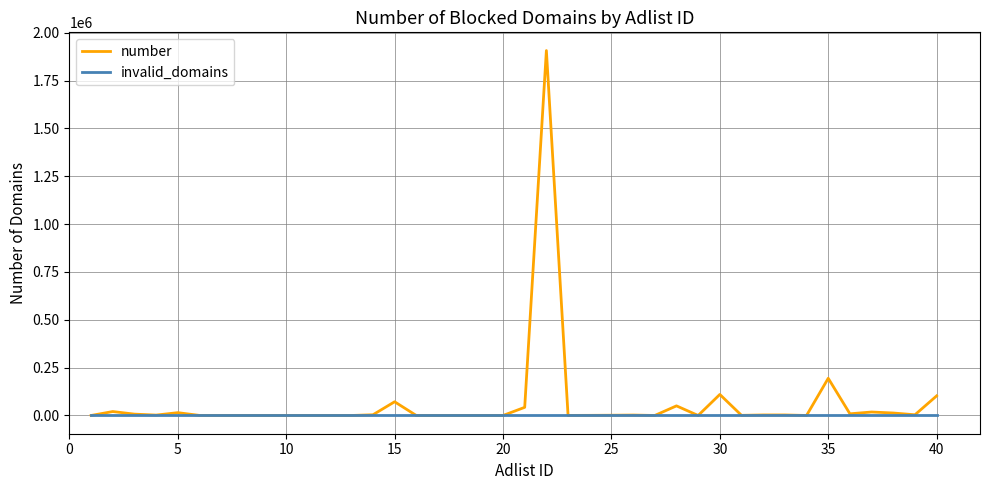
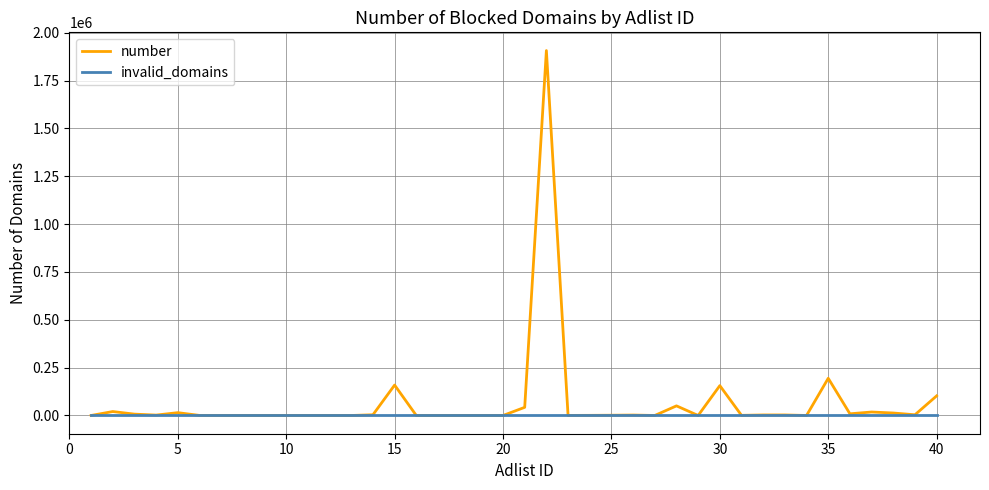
number, 15: 70000 -> 160000
number, 30: 110000 -> 160000
